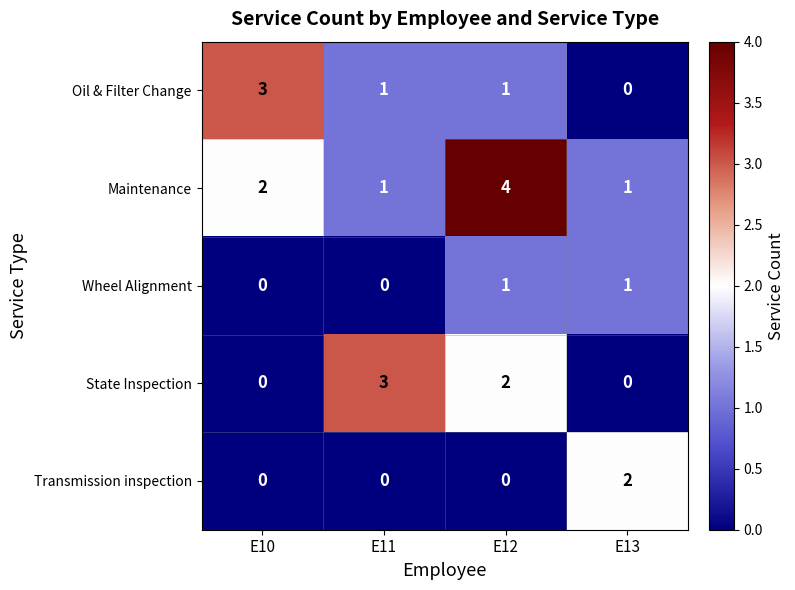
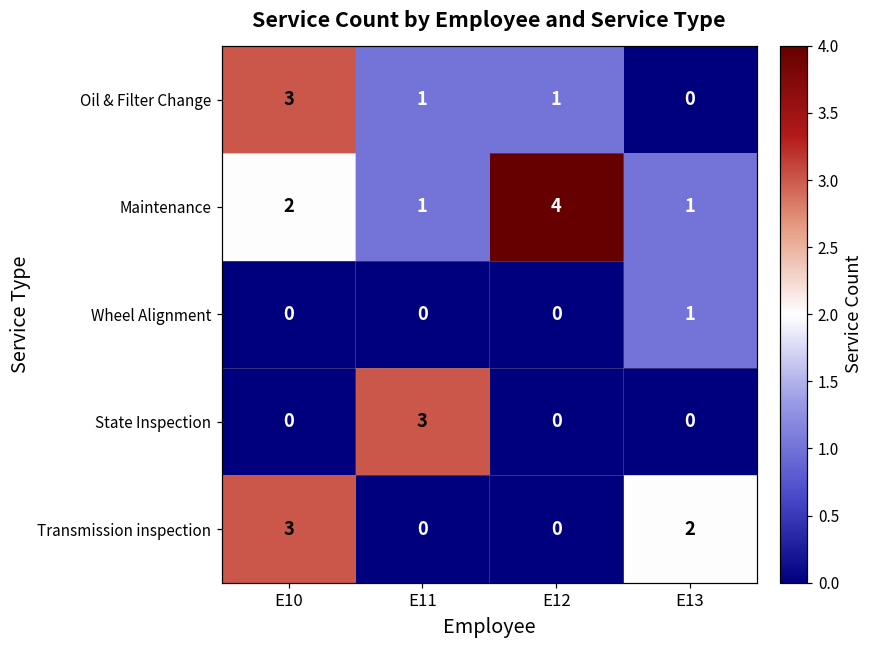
Wheel Alignment, E12: 1 -> 0
State Inspection, E12: 2 -> 0
Transmission inspection, E10: 0 -> 3
